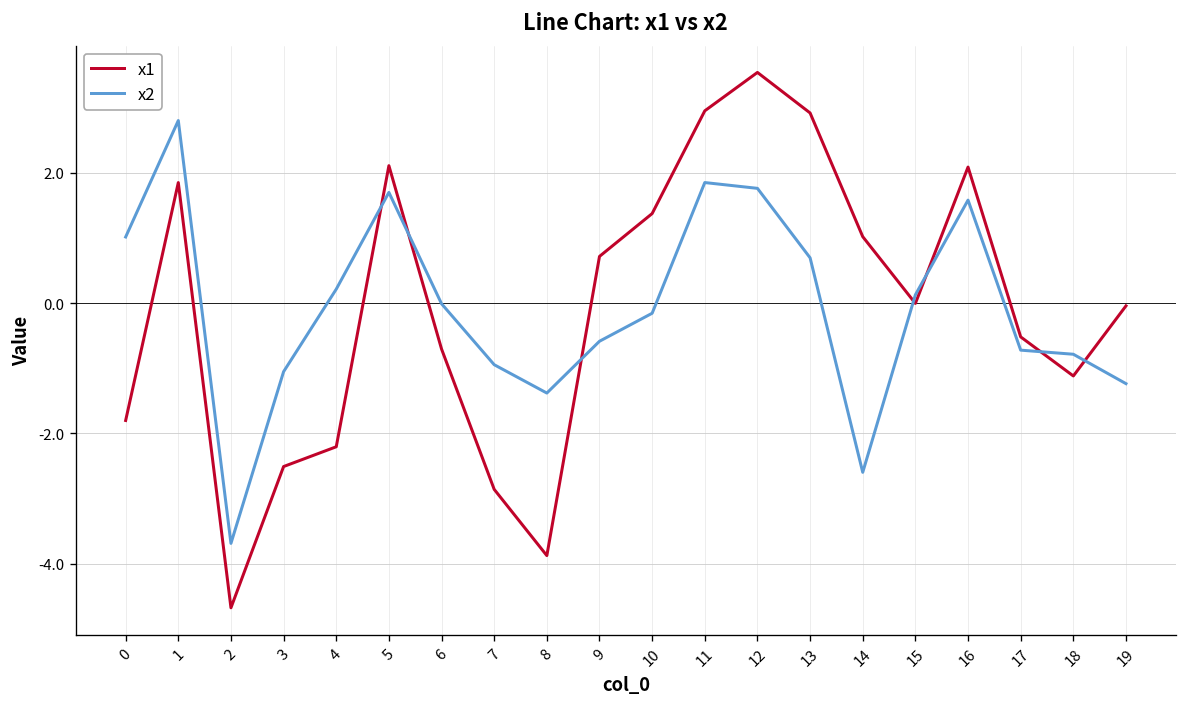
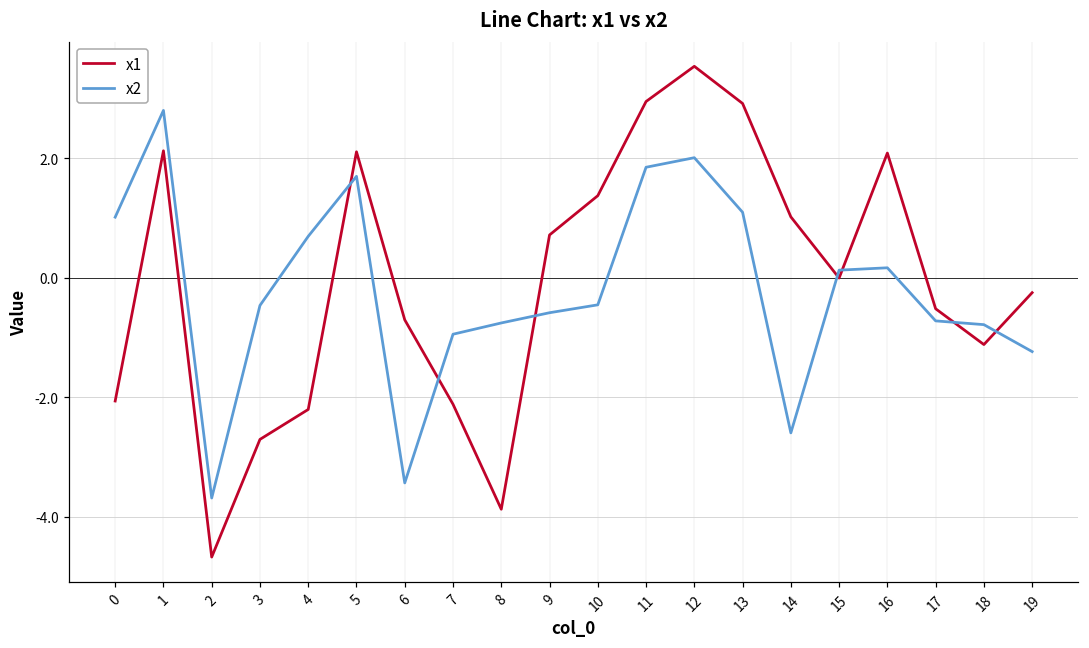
x1, 0: -1.8 -> -2.1
x1, 1: 1.9 -> 2.1
x1, 3: -2.5 -> -2.7
x2, 3: -1.1 -> -0.5
x2, 4: 0.2 -> 0.7
x2, 6: 0.0 -> -3.4
x1, 7: -2.9 -> -2.1
x2, 8: -1.4 -> -0.8
x2, 10: -0.2 -> -0.5
x2, 12: 1.8 -> 2.0
x2, 13: 0.7 -> 1.1
x2, 16: 1.6 -> 0.2
x1, 19: 0.0 -> -0.2
